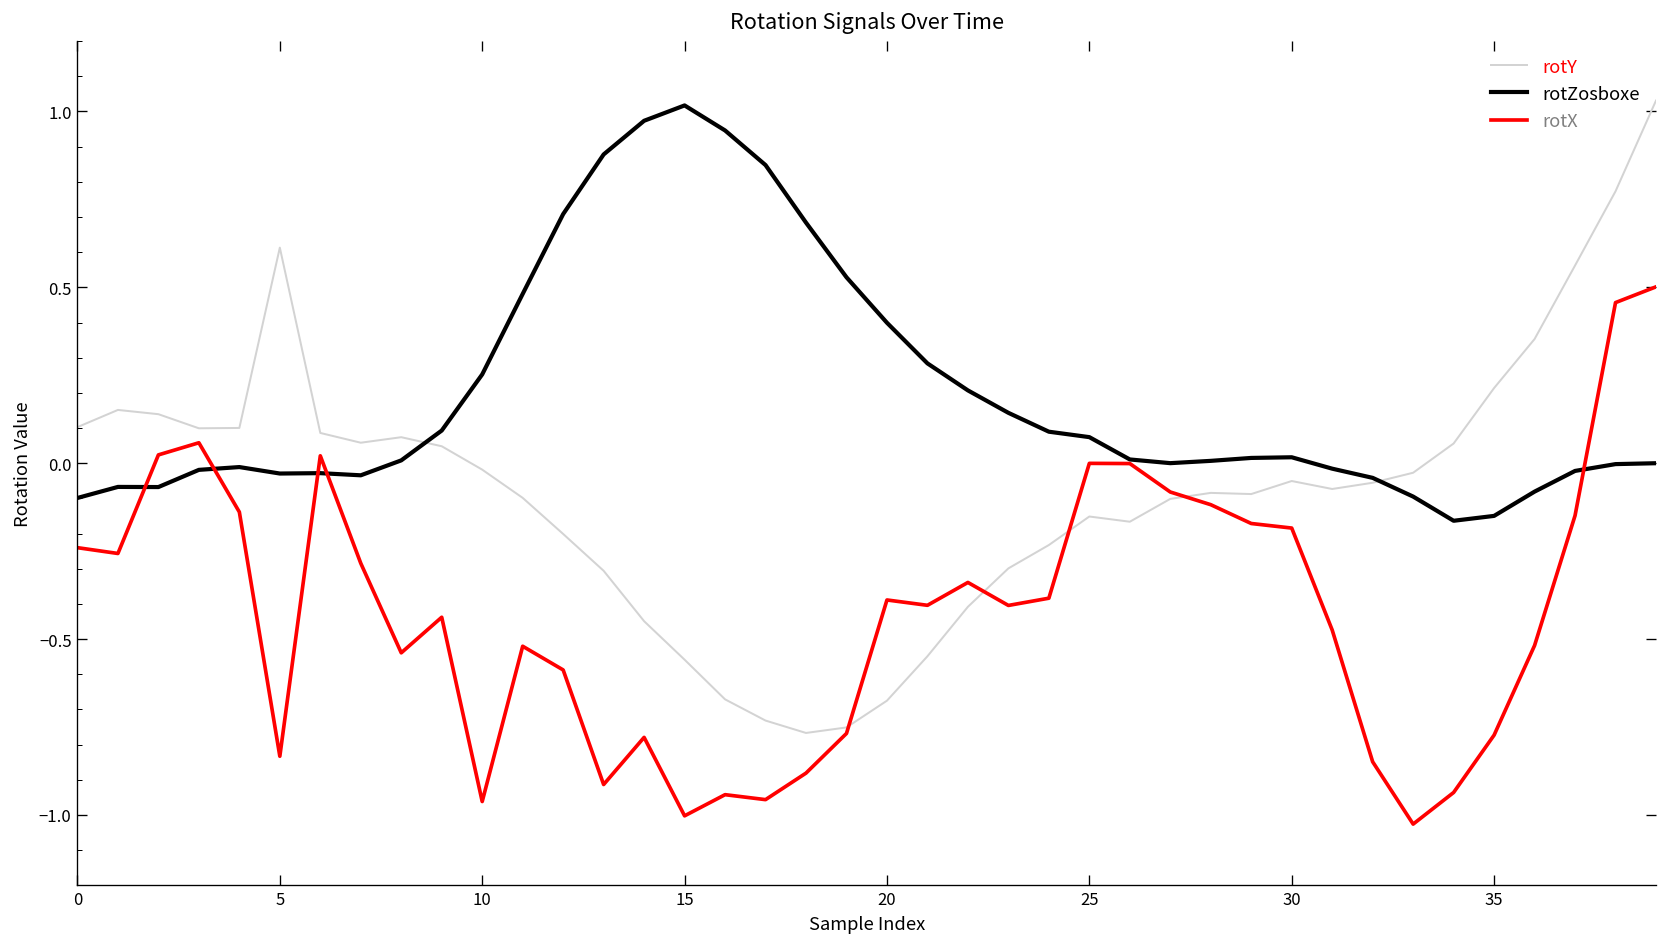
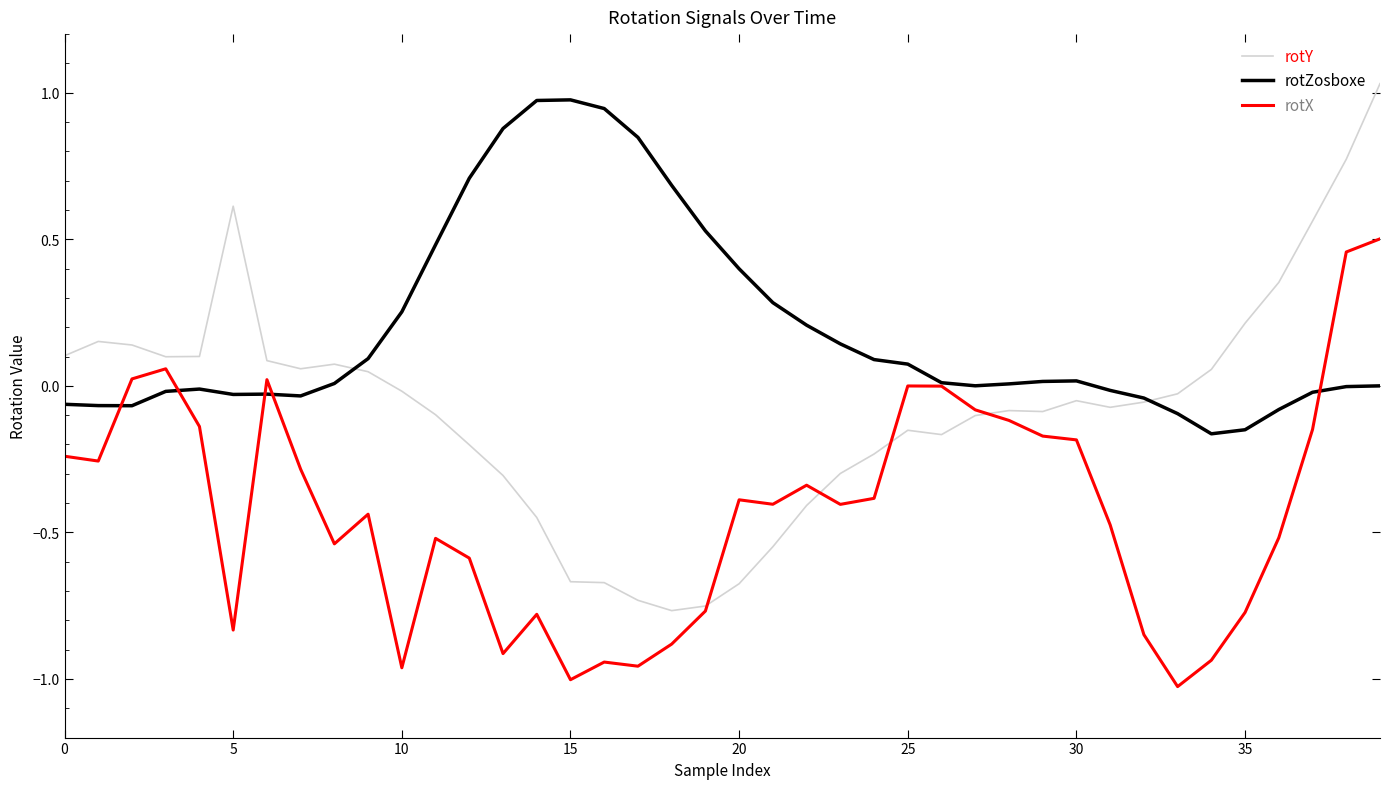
rotZosboxe, 0: -0.10 -> -0.06
rotY, 15: -0.56 -> -0.67
rotZosboxe, 15: 1.02 -> 0.98
